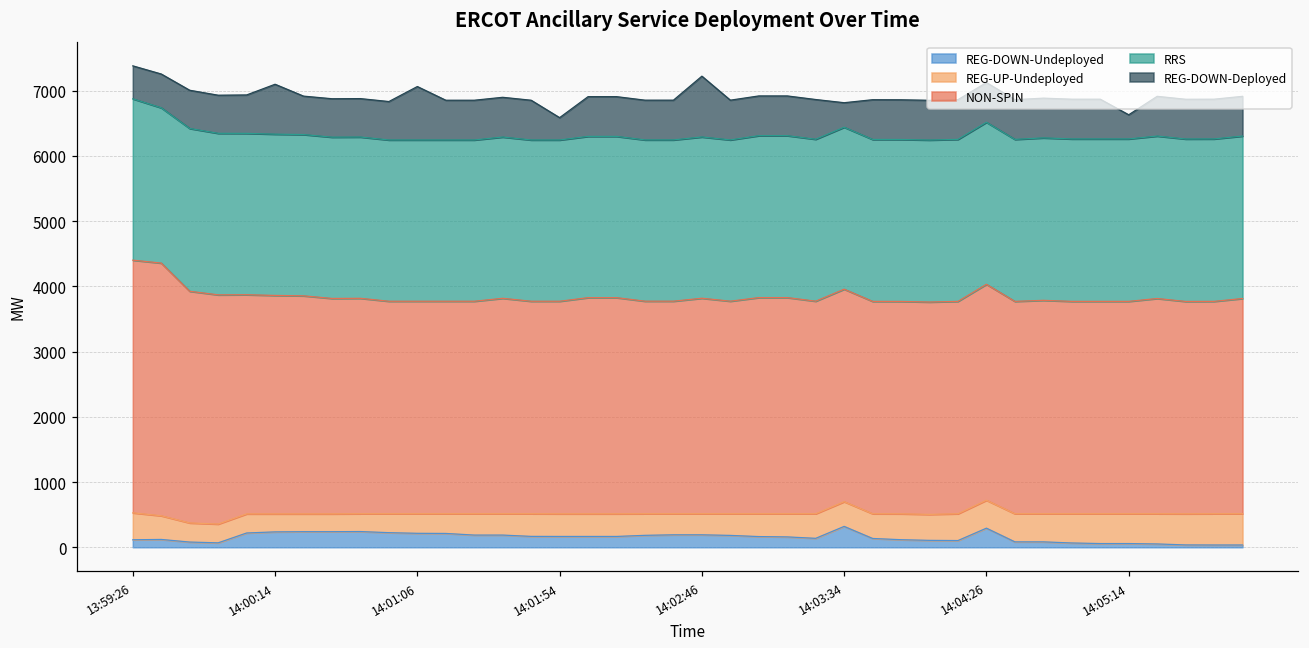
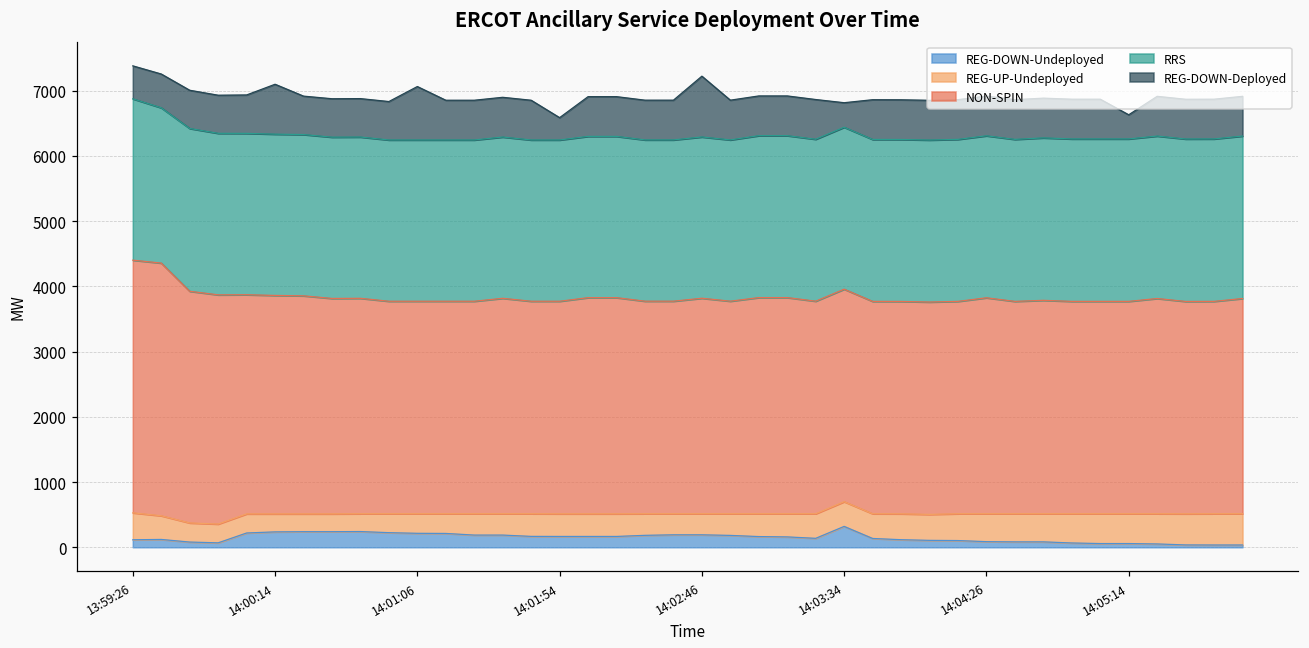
REG-DOWN-Undeployed, 14:04:26: 300 -> 100
